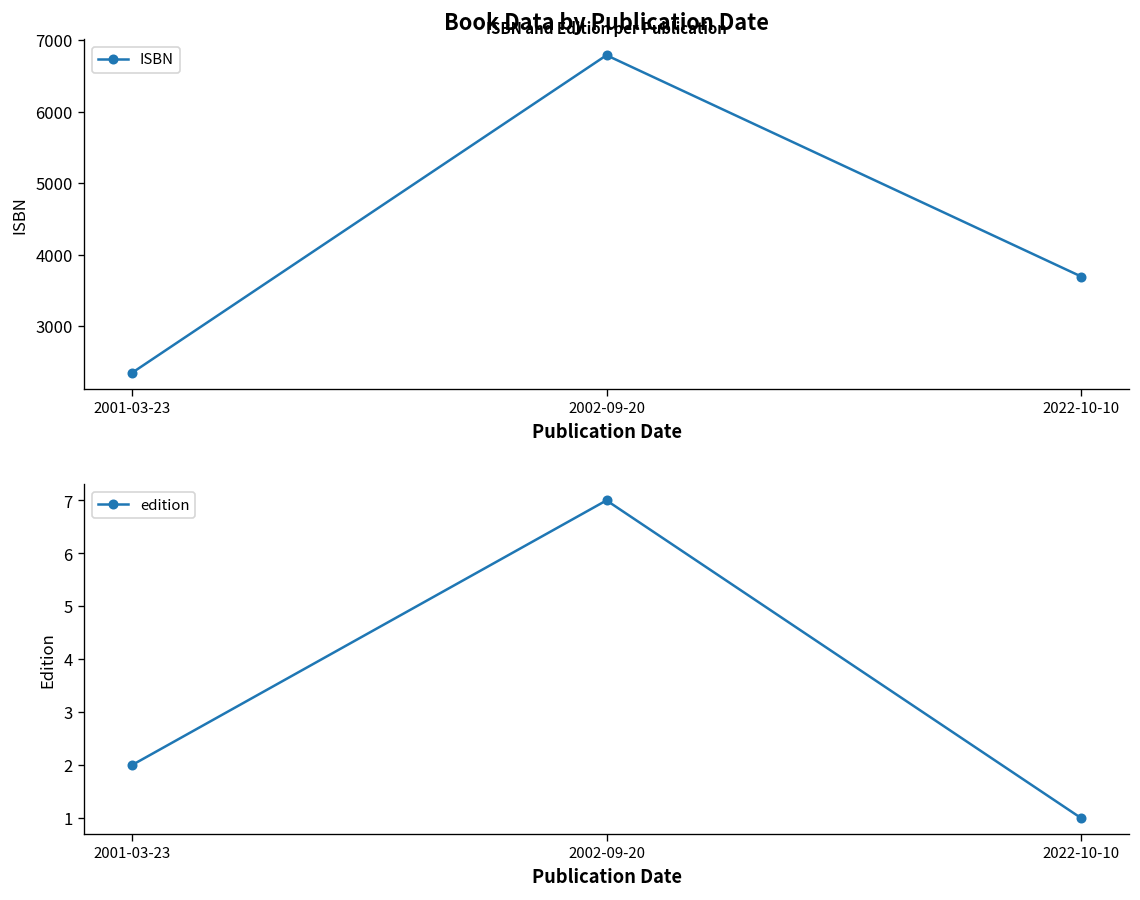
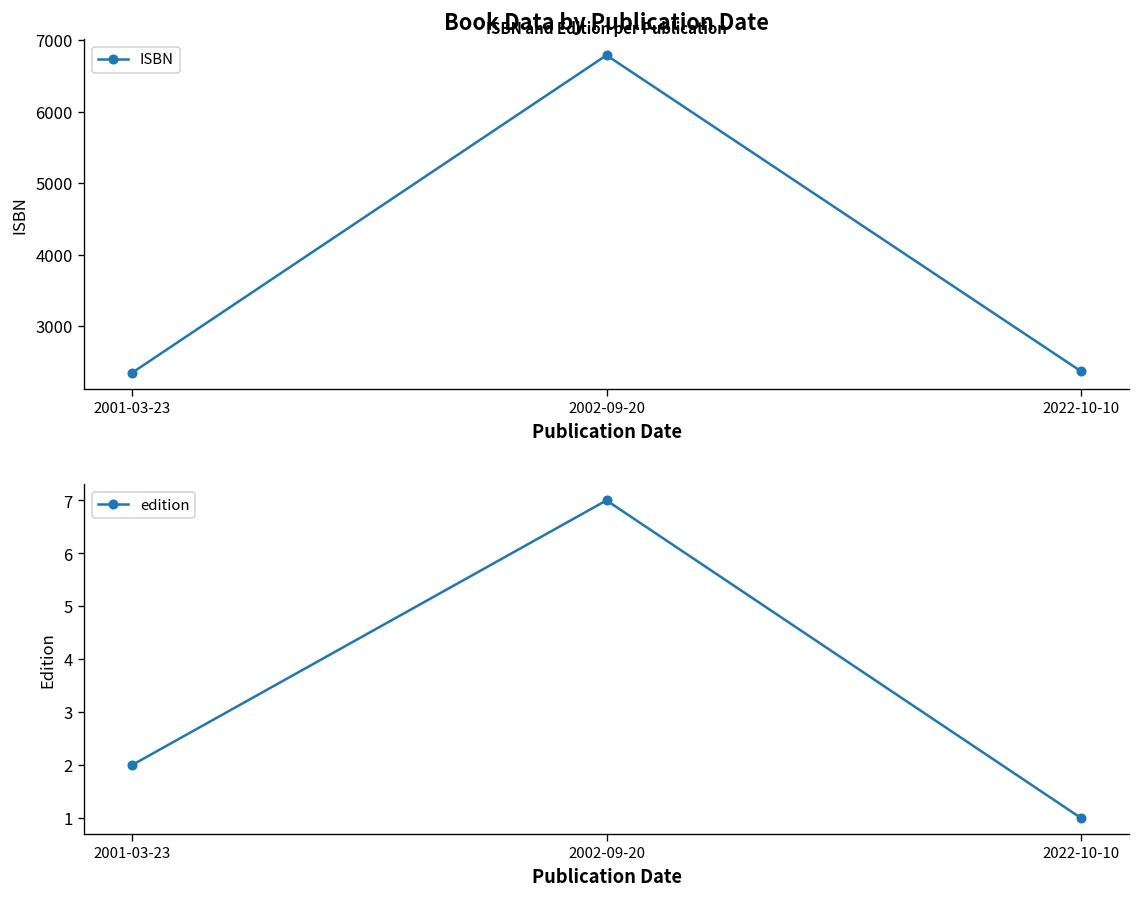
Book Data by Publication Date, 2022-10-10: 3700 -> 2400
